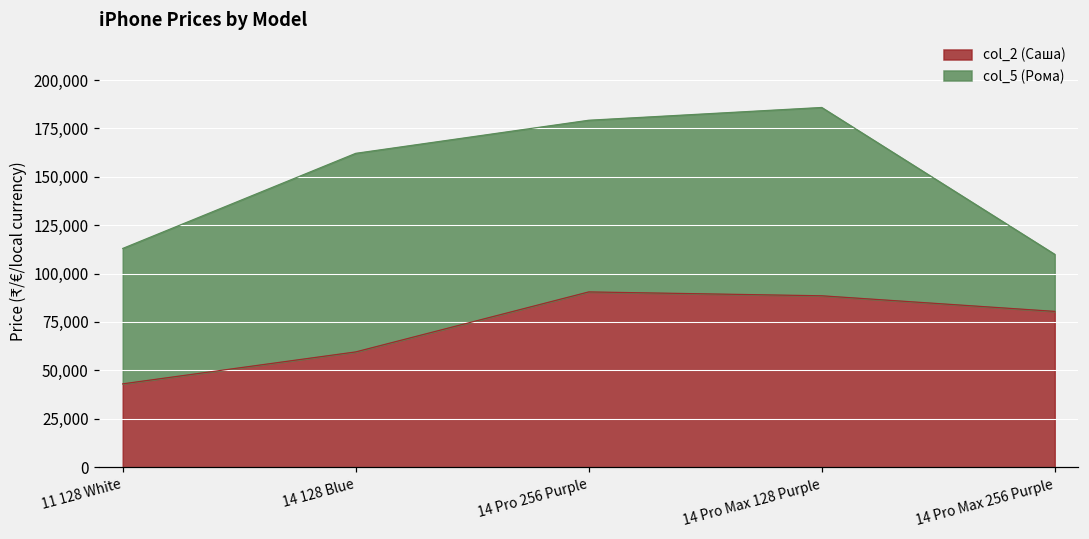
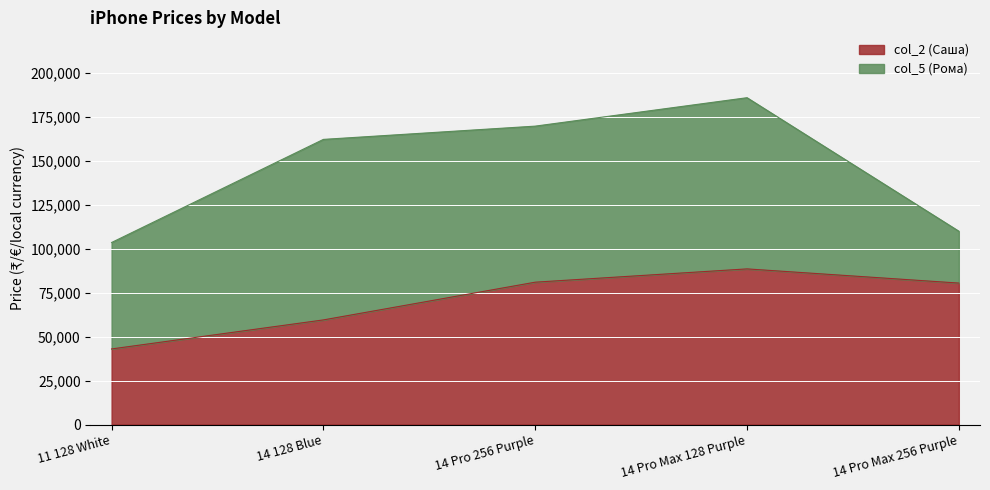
col_5 (Рома), 11 128 White: 70,000 -> 61,000
col_2 (Саша), 14 Pro 256 Purple: 91,000 -> 81,000
